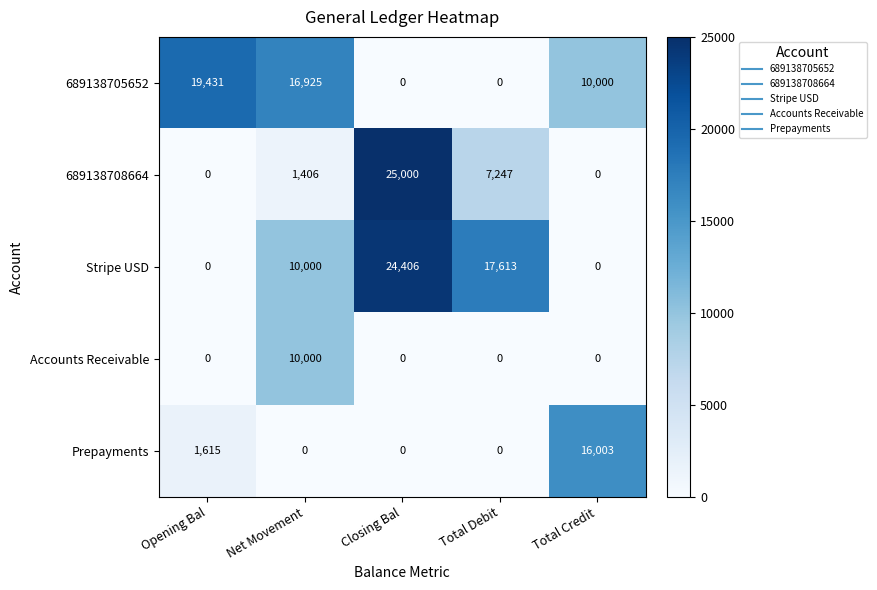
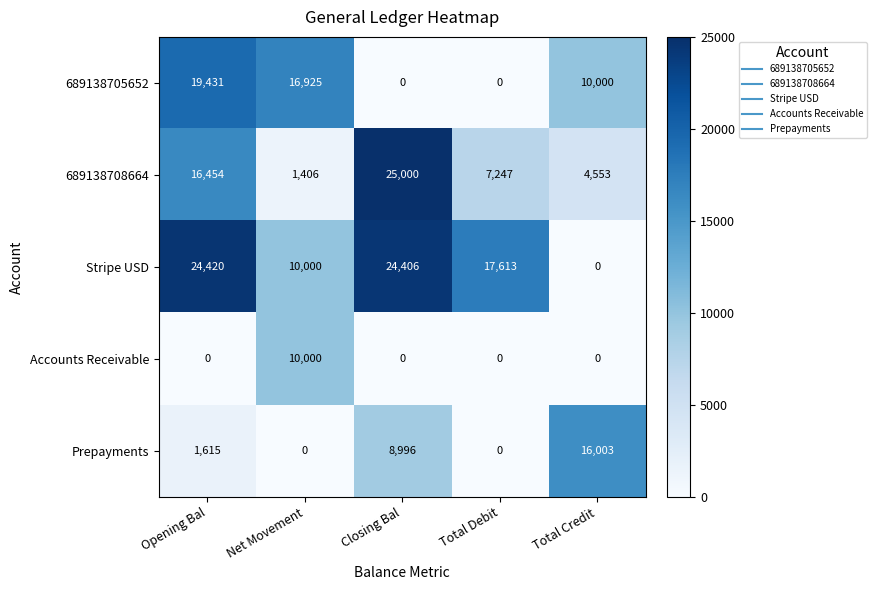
689138708664, Opening Bal: 0 -> 16,454
689138708664, Total Credit: 0 -> 4,553
Stripe USD, Opening Bal: 0 -> 24,420
Prepayments, Closing Bal: 0 -> 8,996
